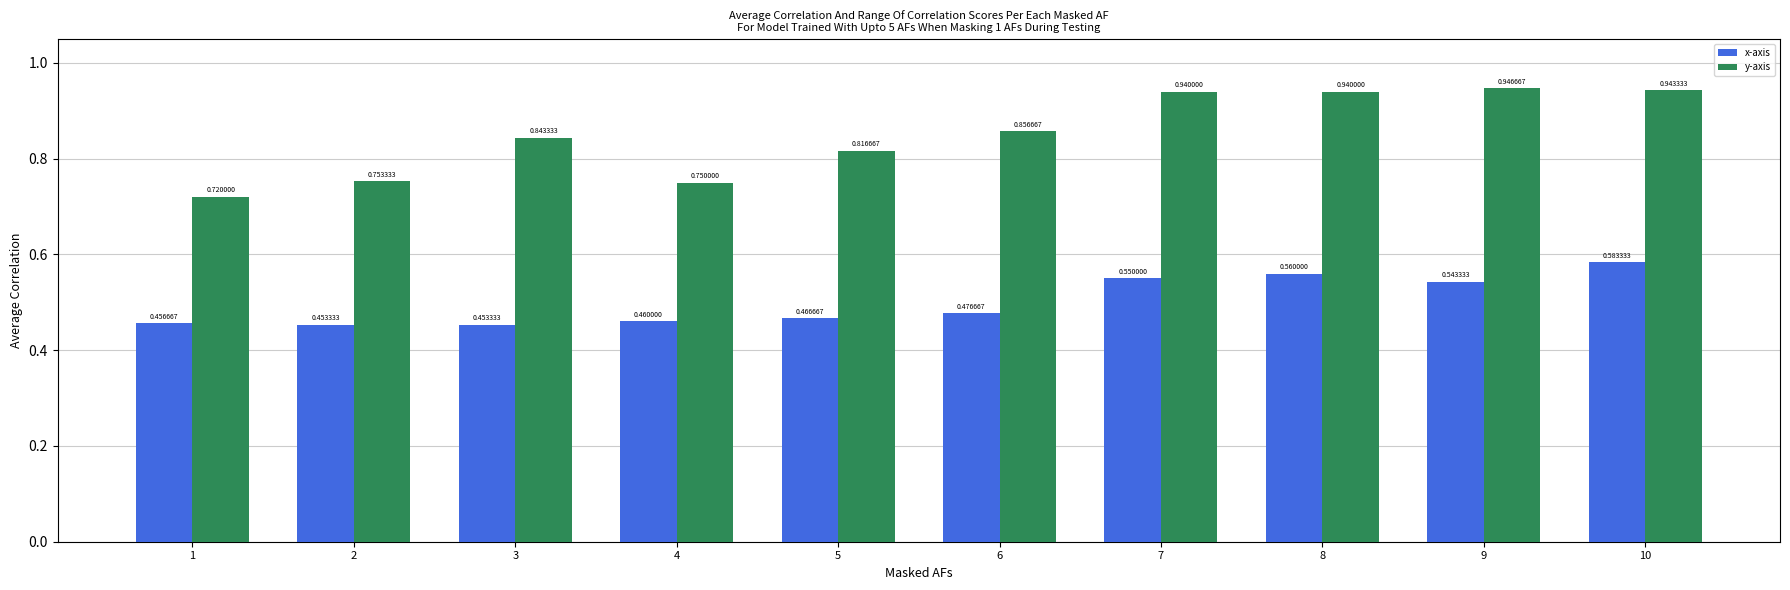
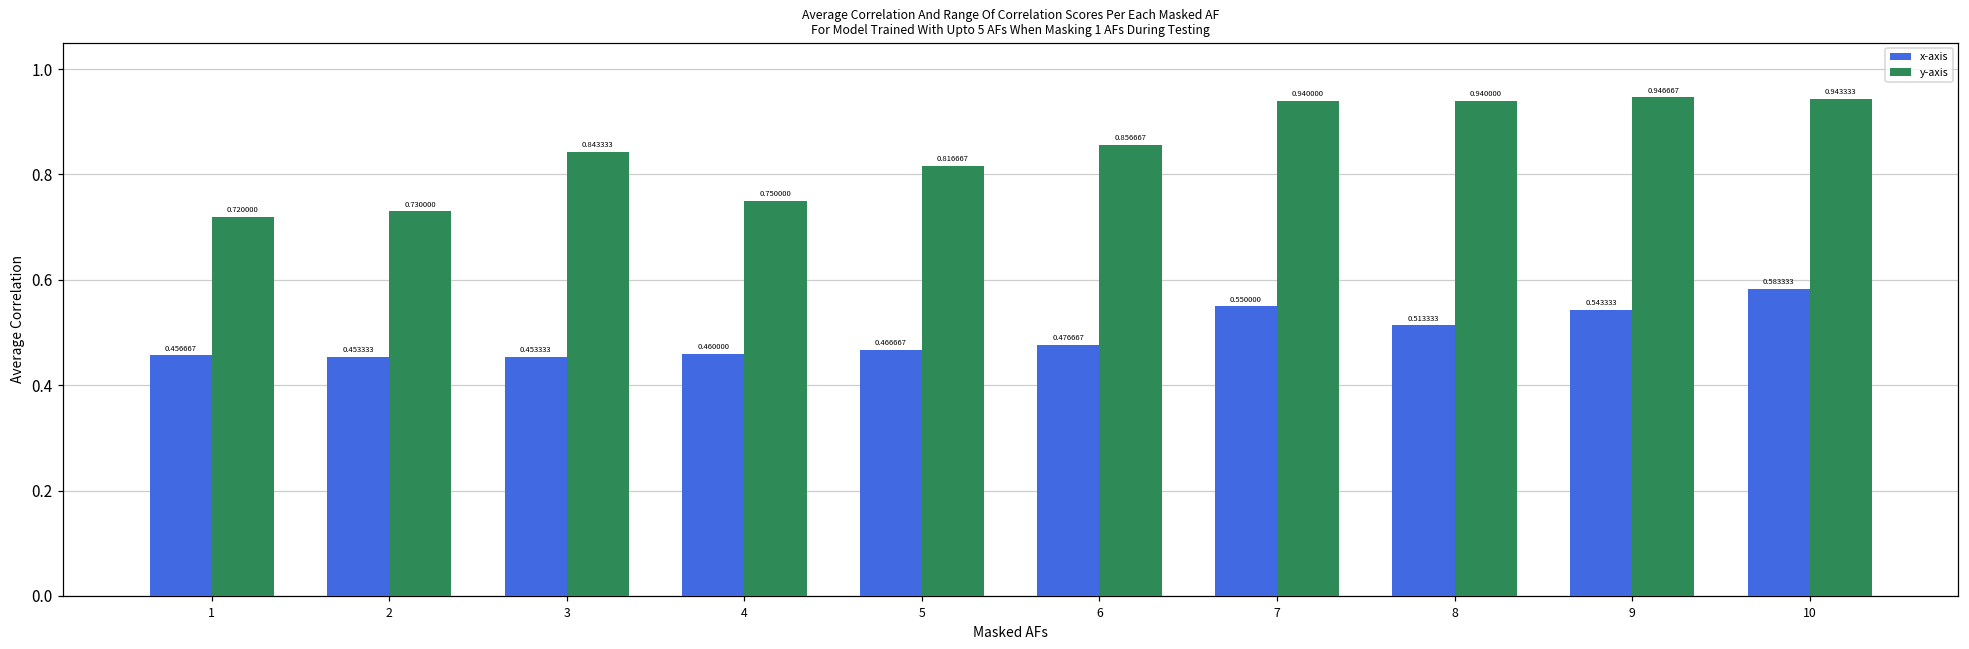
y-axis, 2: 0.753333 -> 0.730000
x-axis, 8: 0.560000 -> 0.513333
